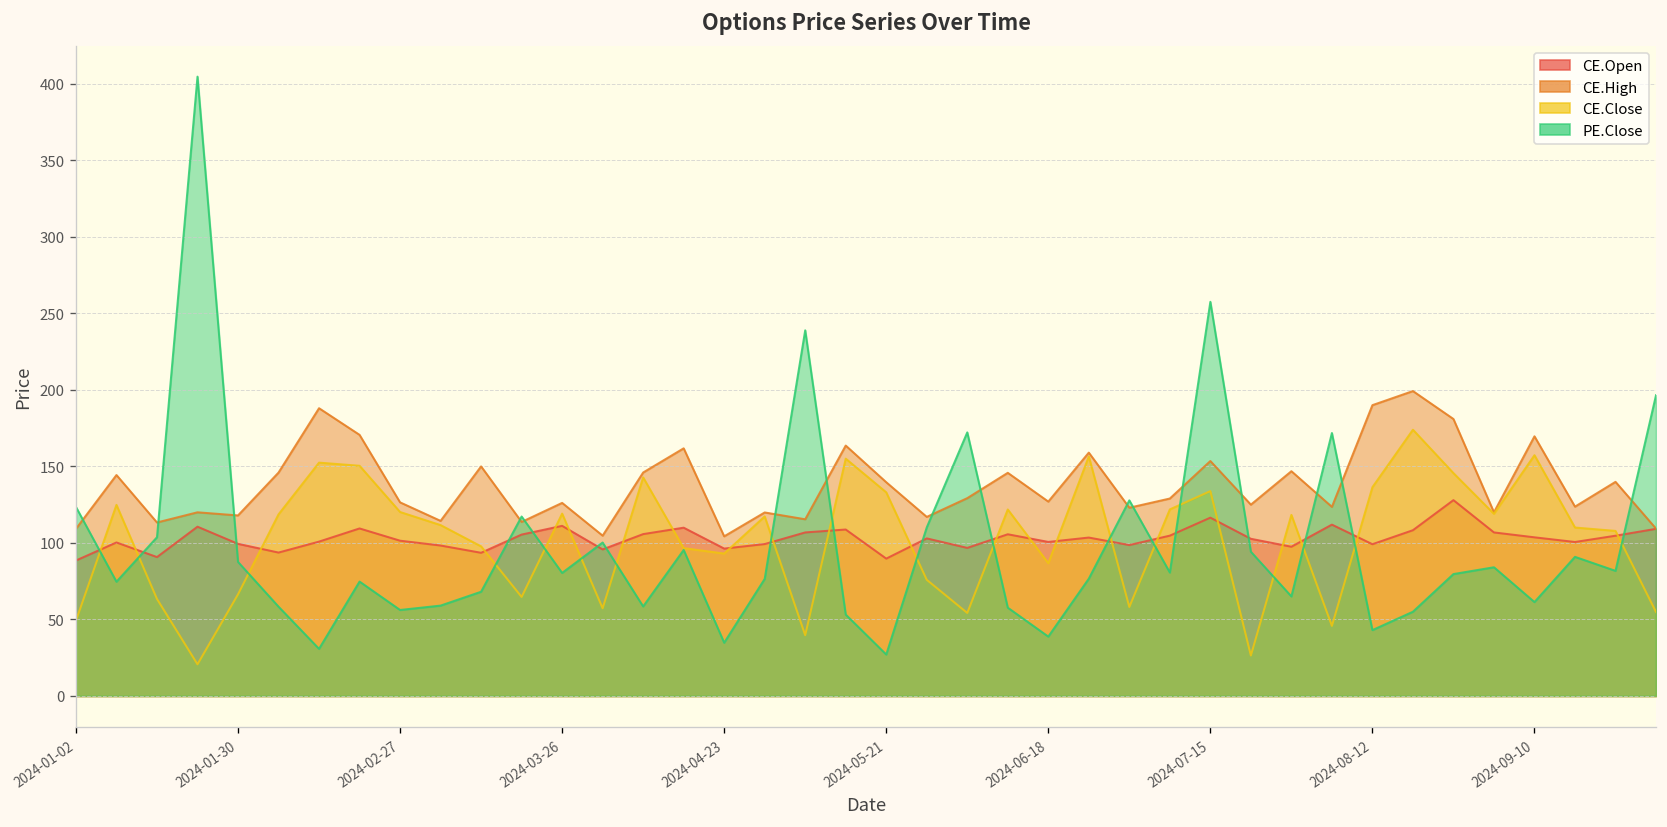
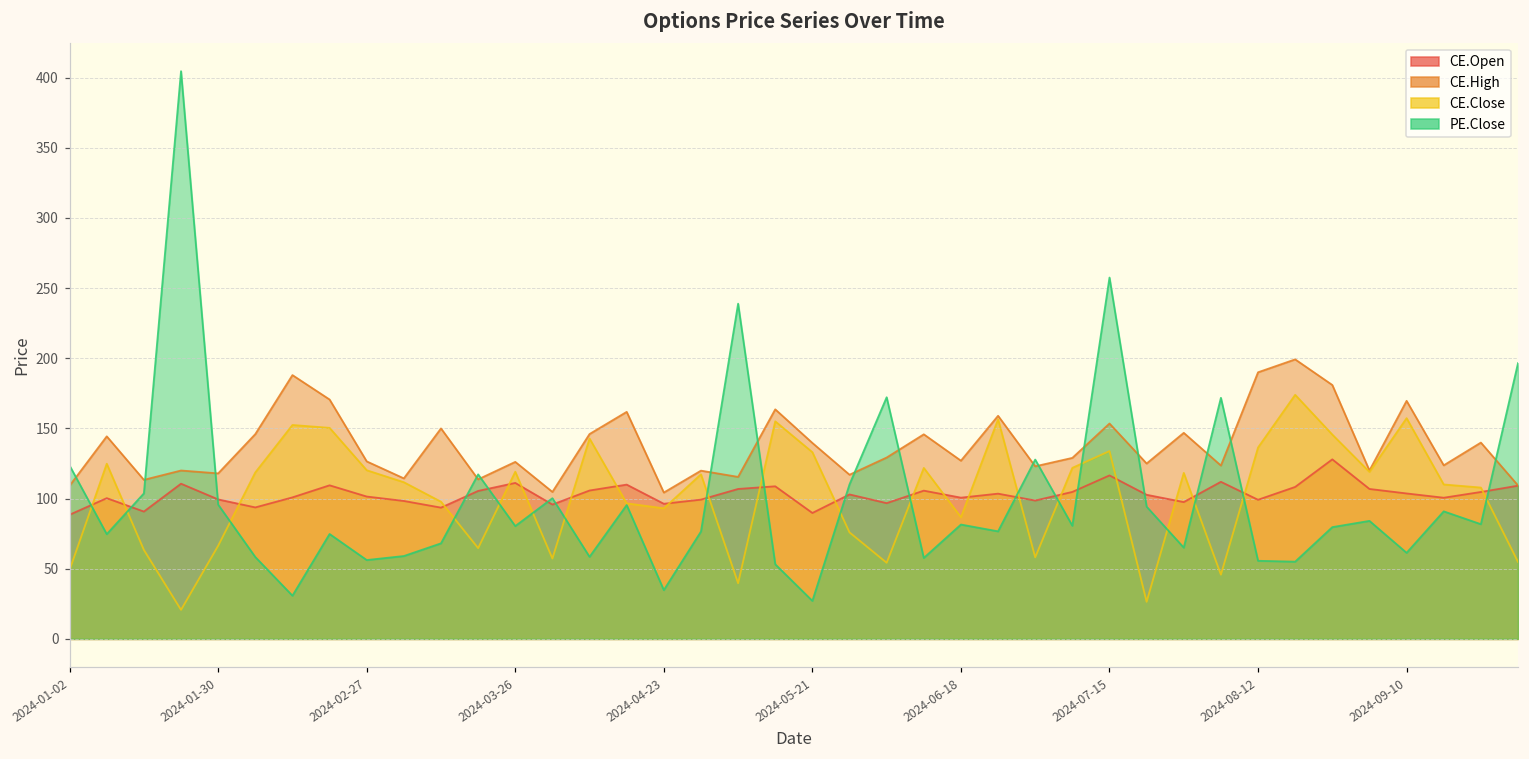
PE.Close, 2024-01-30: 88 -> 96
PE.Close, 2024-06-18: 39 -> 82
PE.Close, 2024-08-12: 43 -> 56
